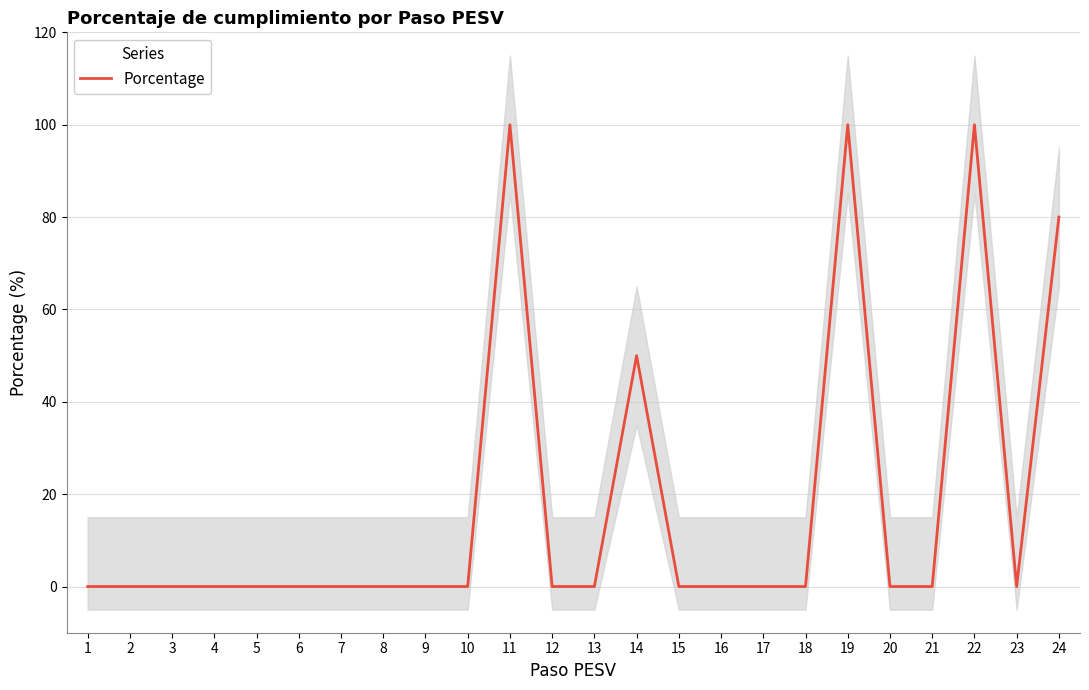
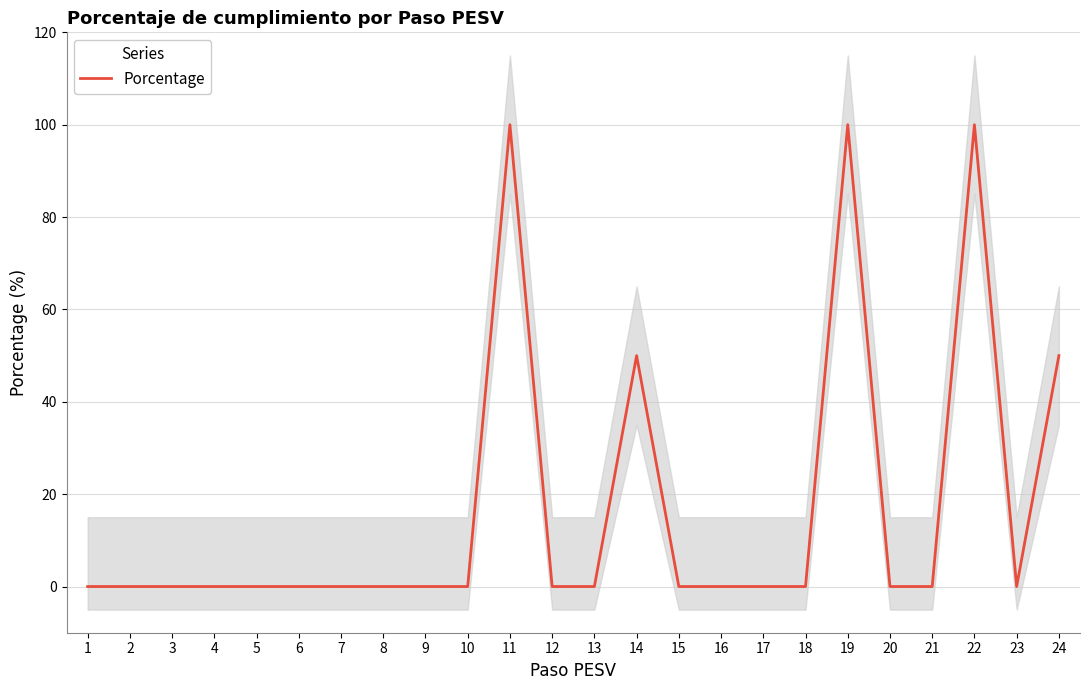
Porcentage, 24: 80 -> 50
